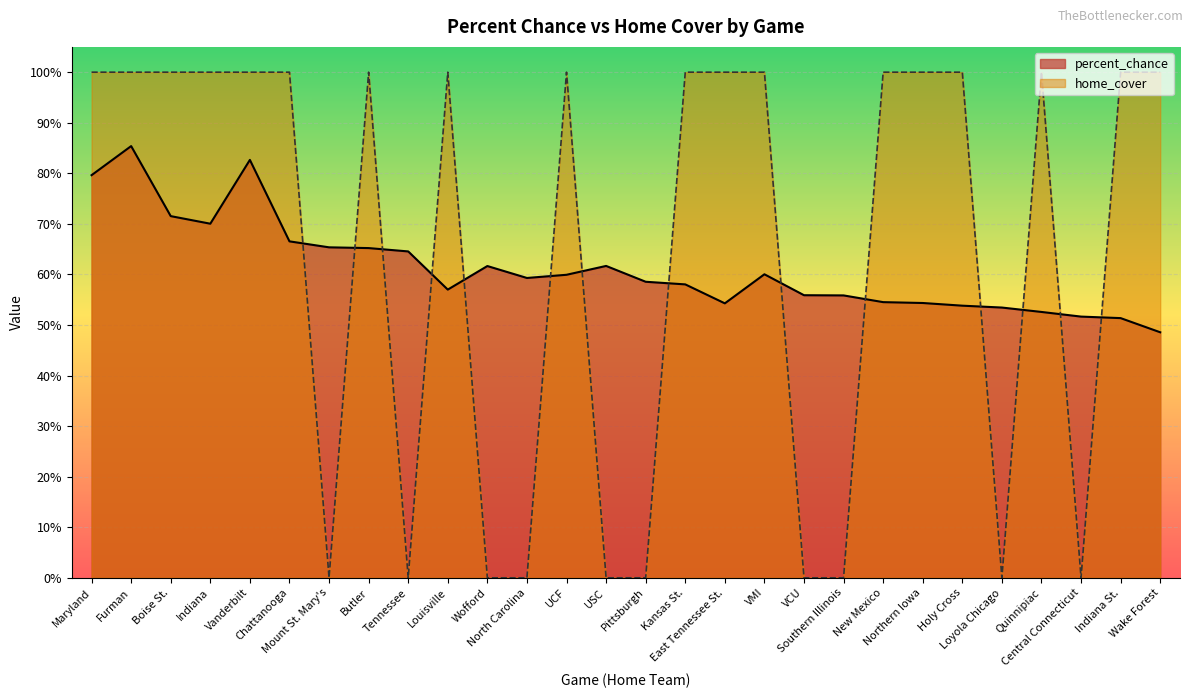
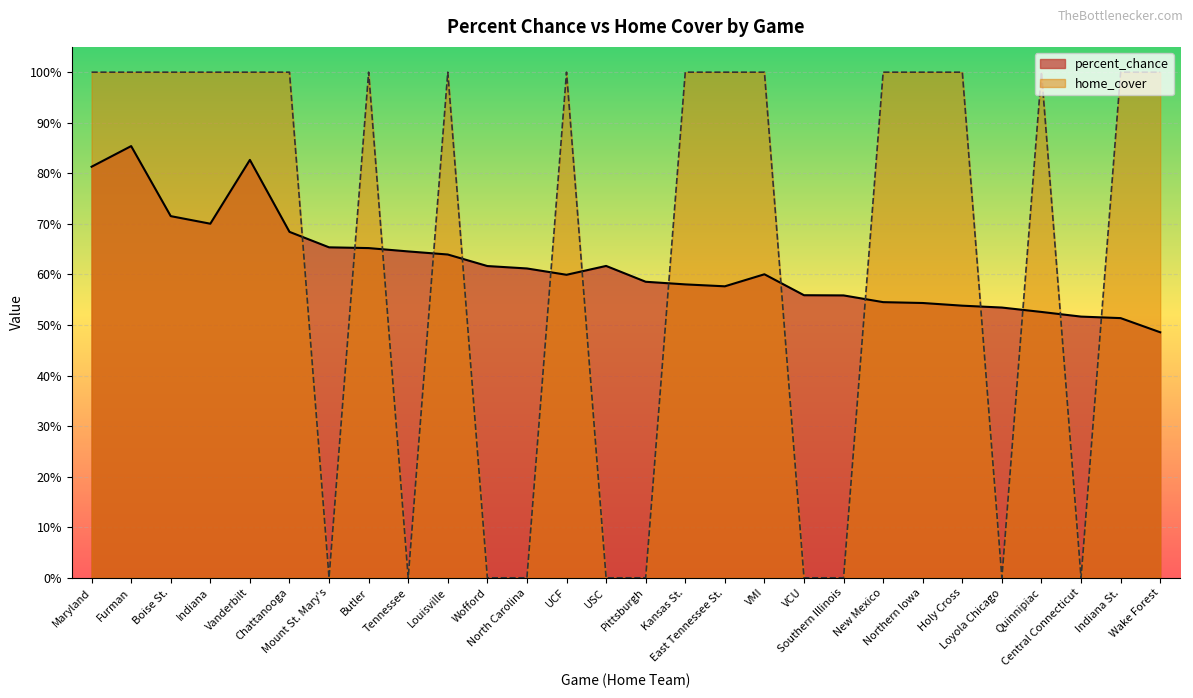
percent_chance, Maryland: 80% -> 81%
percent_chance, Chattanooga: 67% -> 68%
percent_chance, Louisville: 57% -> 64%
percent_chance, North Carolina: 59% -> 61%
percent_chance, East Tennessee St.: 54% -> 58%
